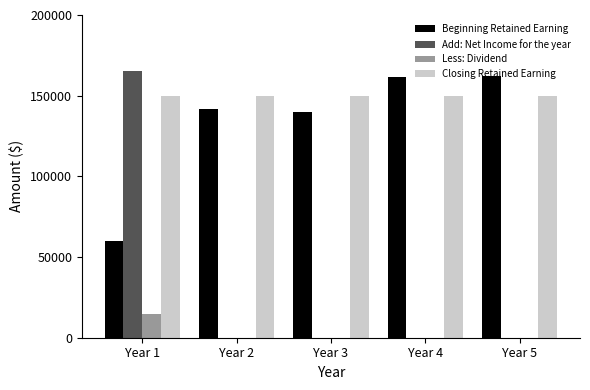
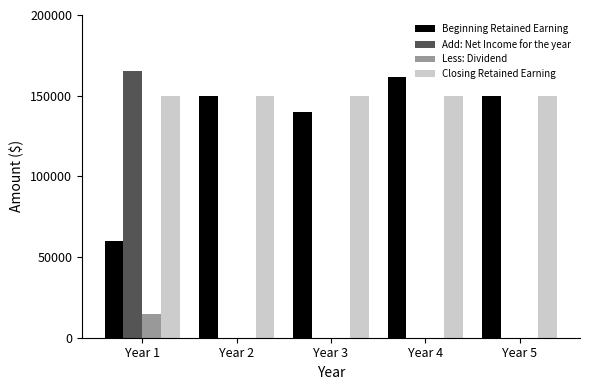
Beginning Retained Earning, Year 2: 142000 -> 150000
Beginning Retained Earning, Year 5: 162000 -> 150000
